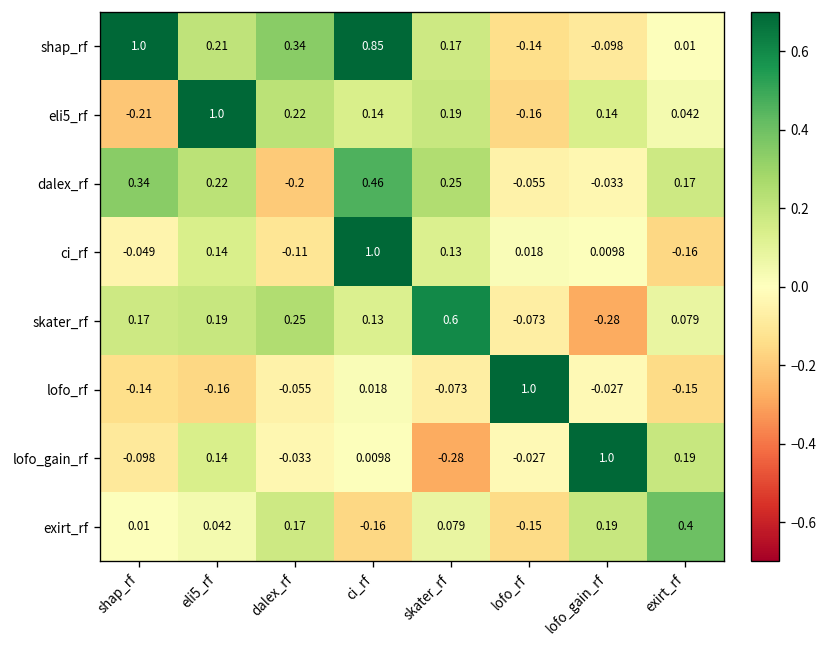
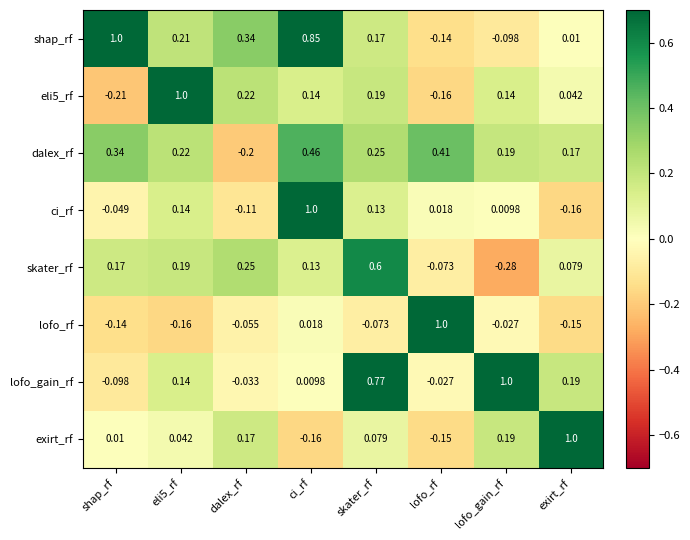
dalex_rf, lofo_rf: -0.055 -> 0.41
dalex_rf, lofo_gain_rf: -0.033 -> 0.19
lofo_gain_rf, skater_rf: -0.28 -> 0.77
exirt_rf, exirt_rf: 0.4 -> 1.0
